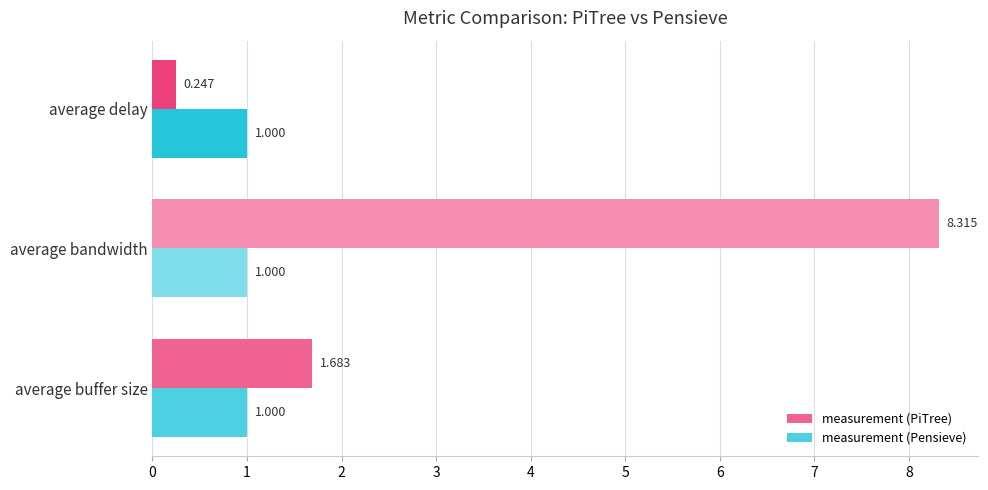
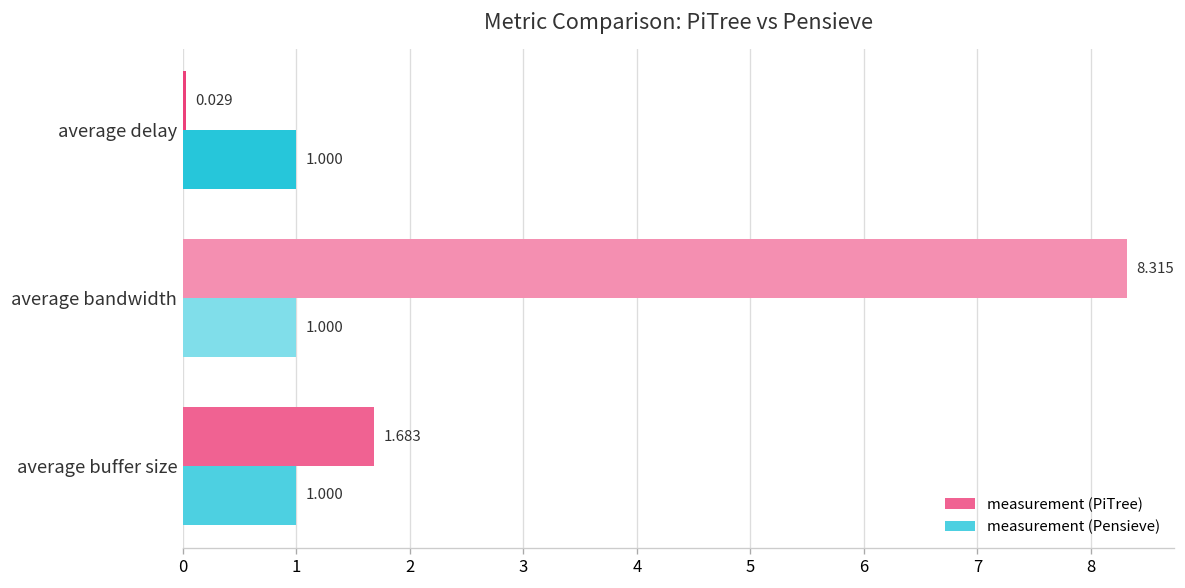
measurement (PiTree), average delay: 0.247 -> 0.029
